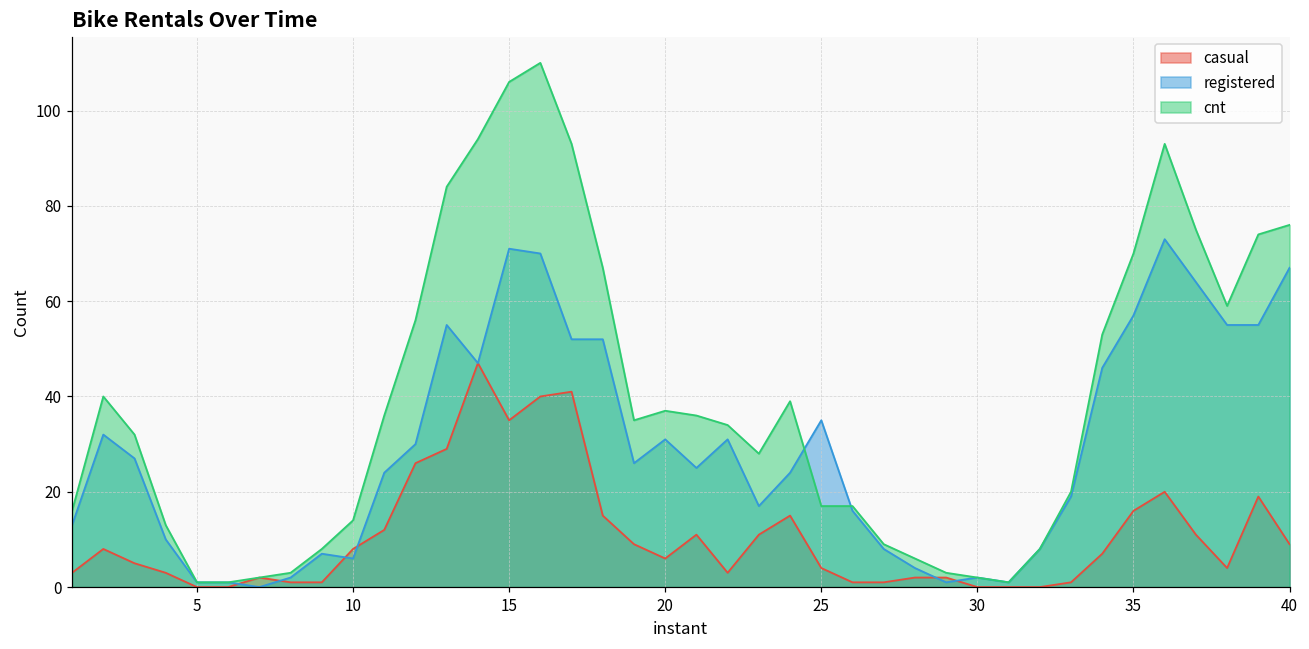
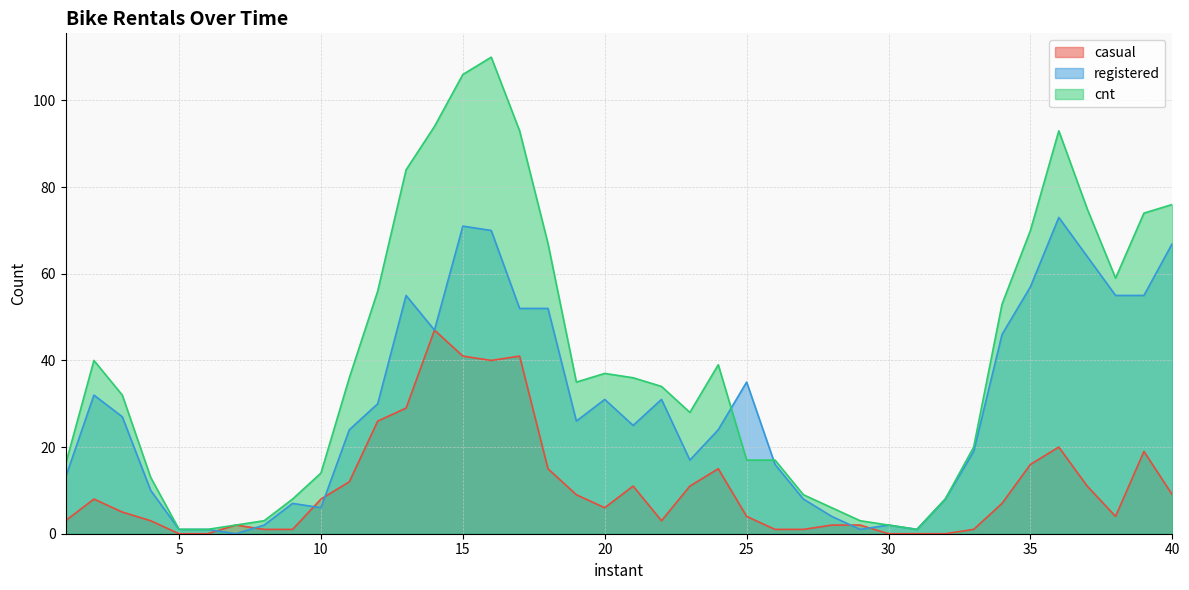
casual, 15: 35 -> 41
